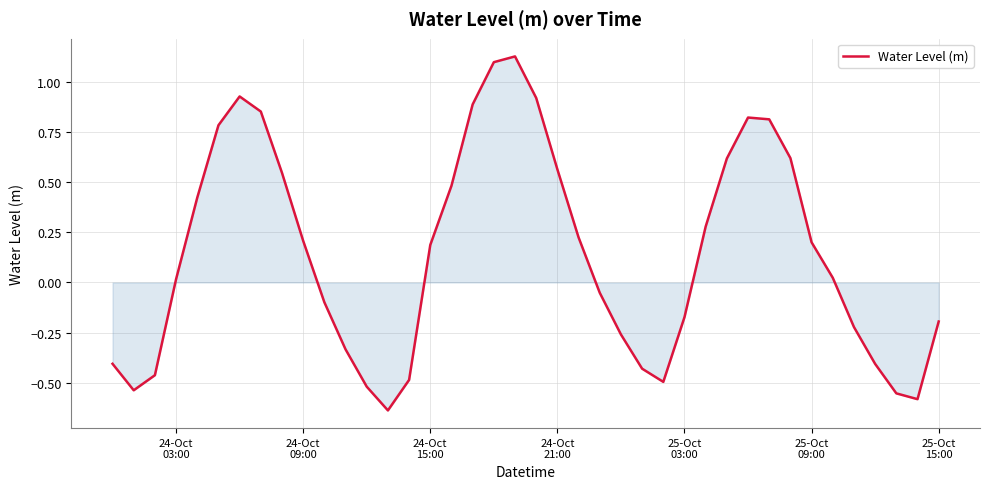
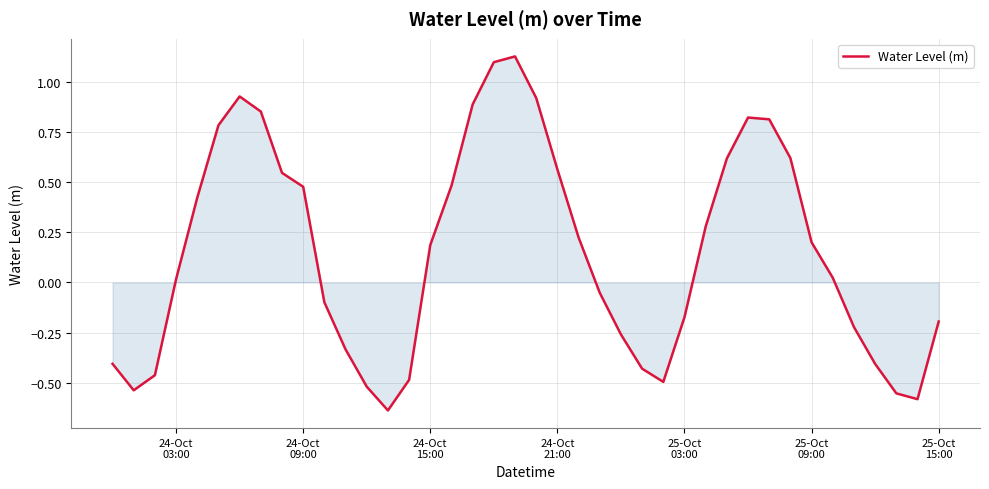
Water Level (m), 24-Oct 09:00: 0.21 -> 0.48
